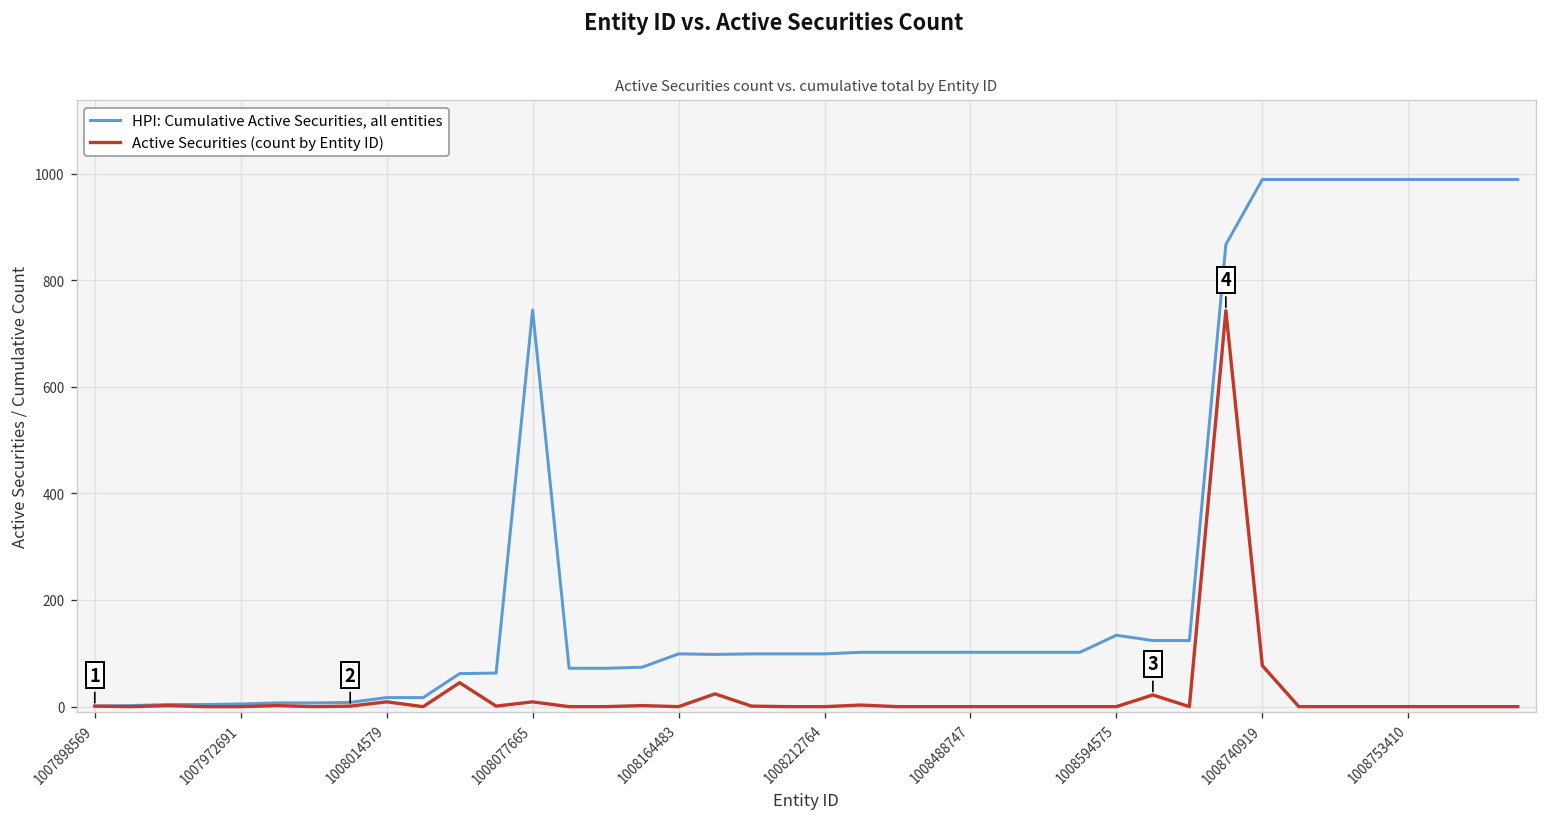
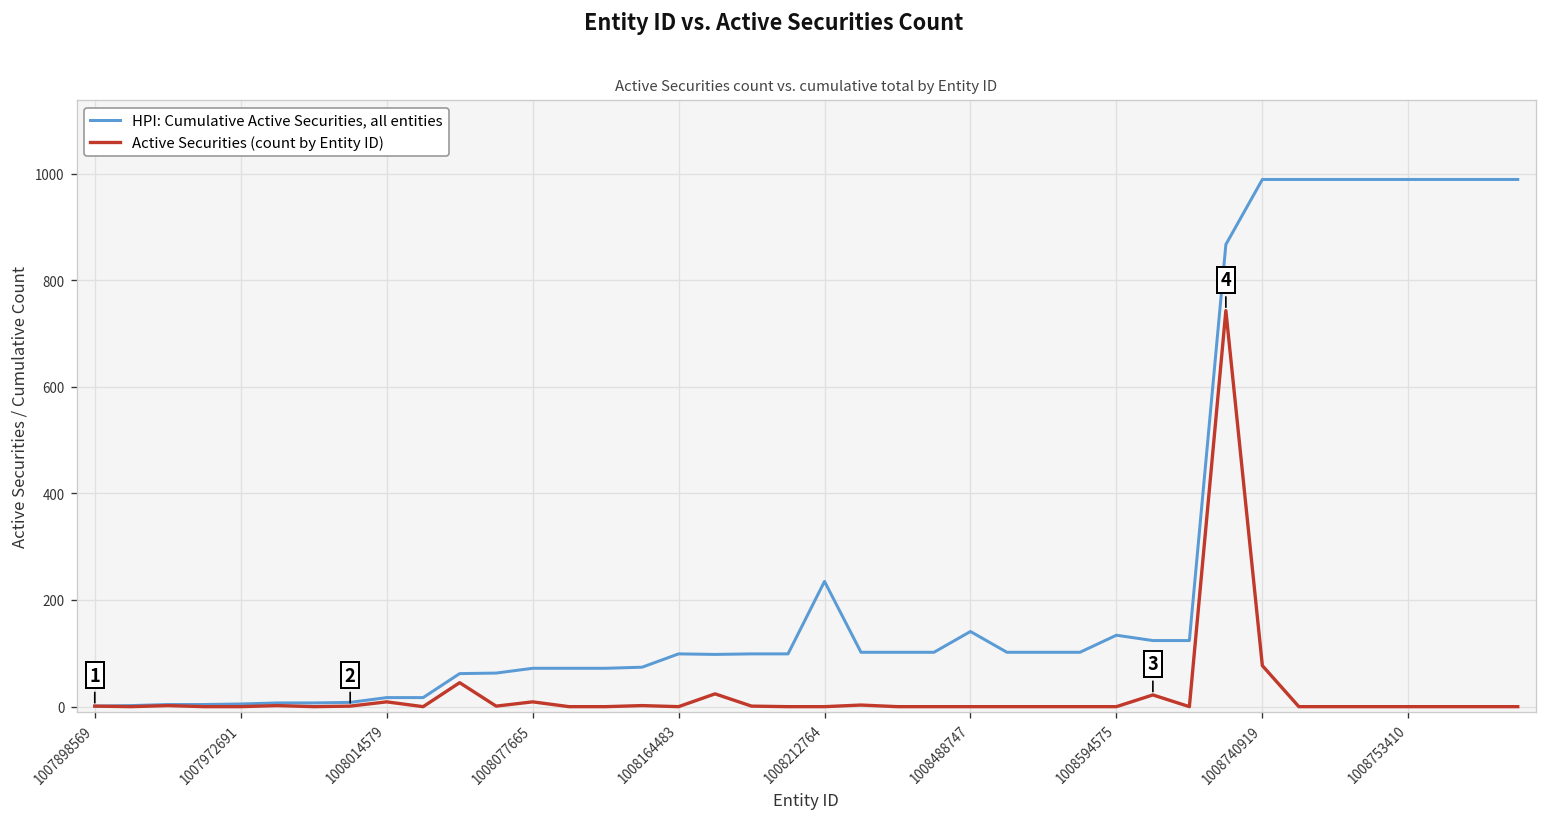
HPI: Cumulative Active Securities, all entities, 1008077665: 740 -> 70
HPI: Cumulative Active Securities, all entities, 1008212764: 100 -> 240
HPI: Cumulative Active Securities, all entities, 1008488747: 100 -> 140
